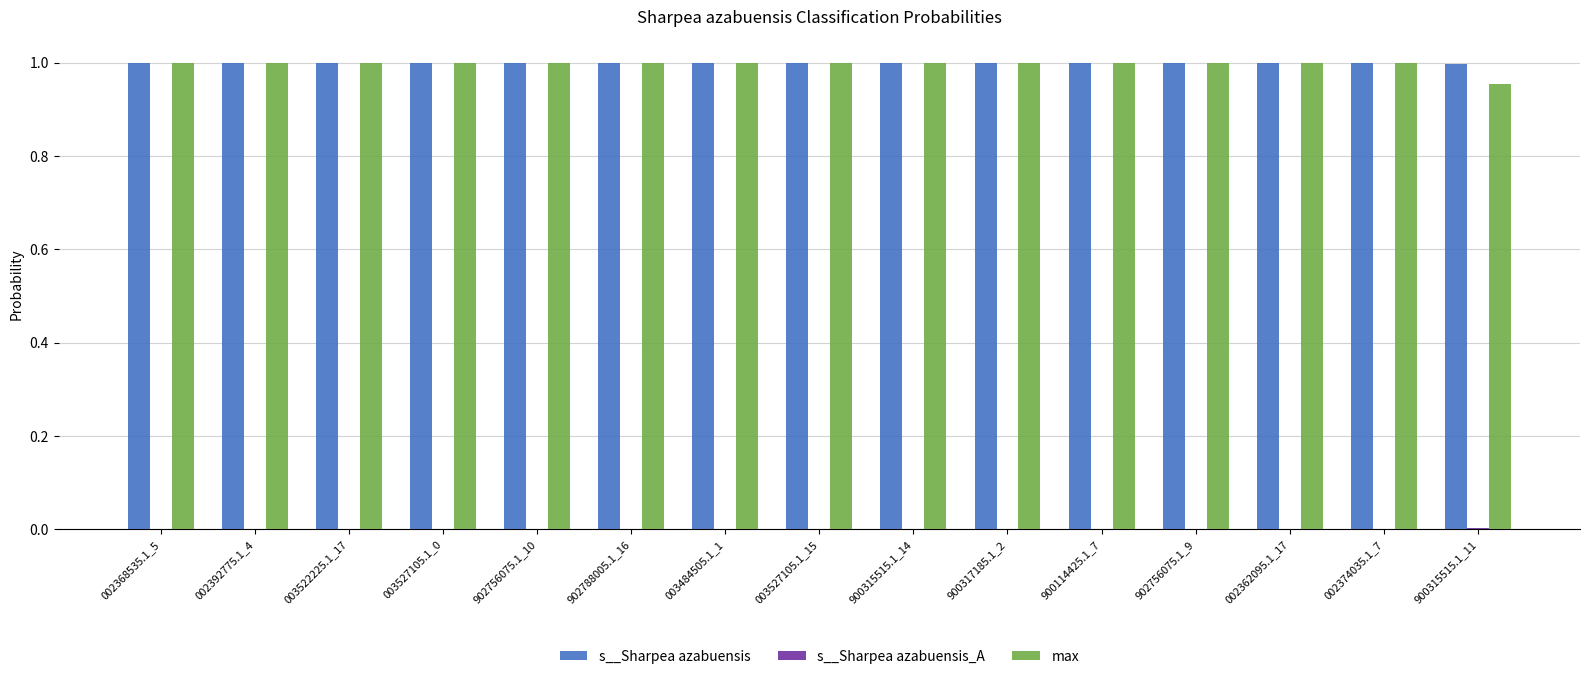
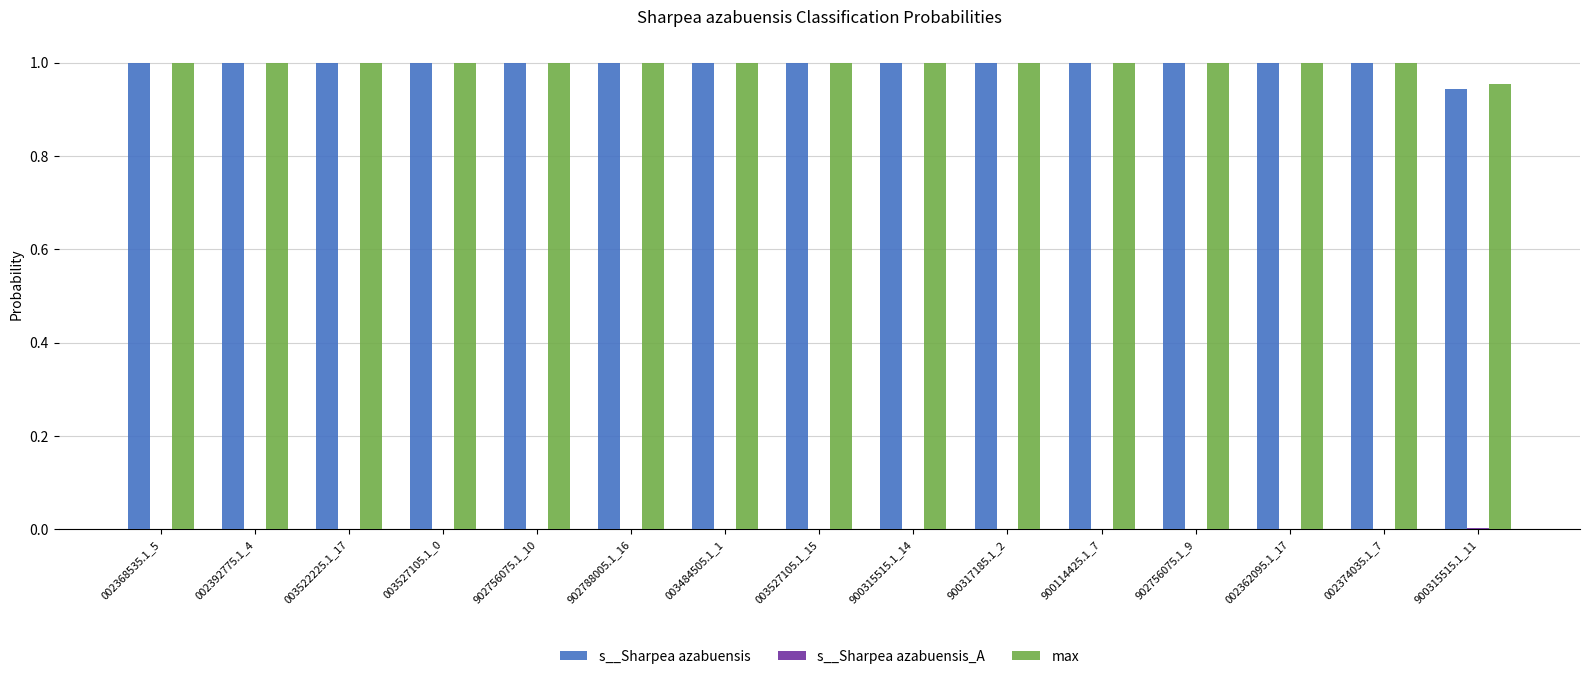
s__Sharpea azabuensis, 900315515.1_11: 1.00 -> 0.94
